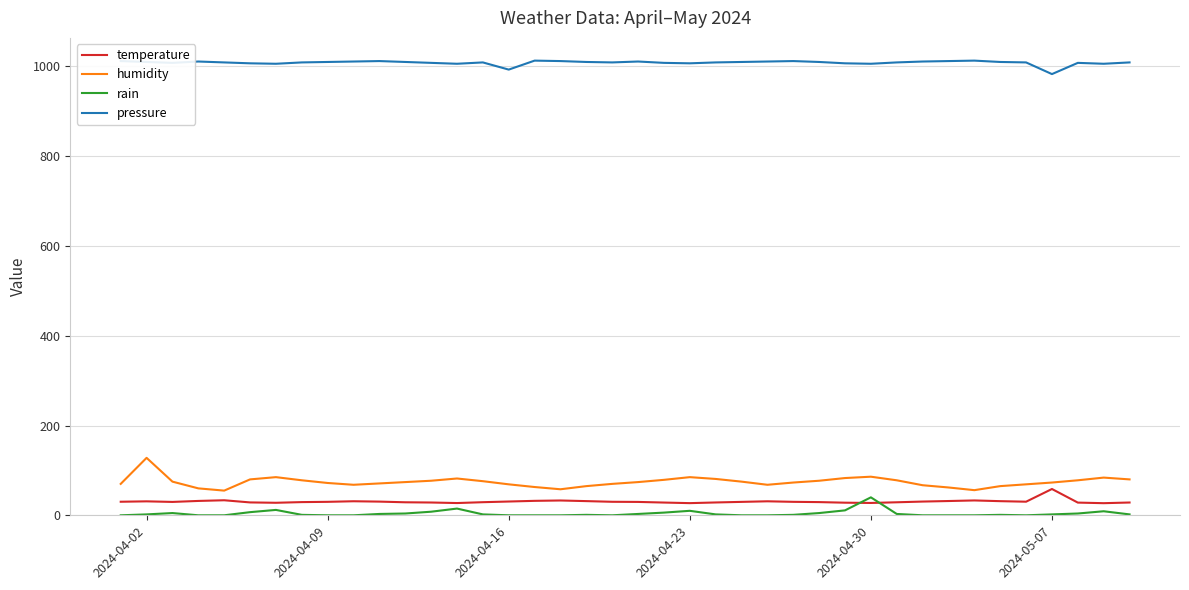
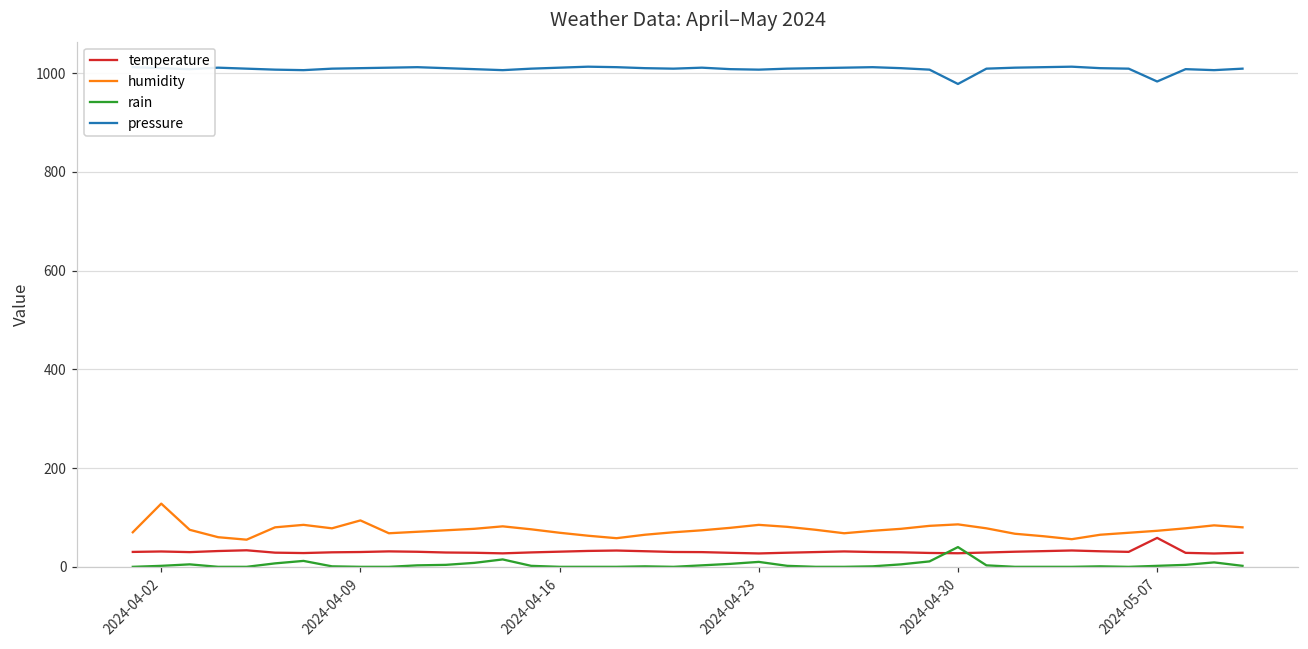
humidity, 2024-04-09: 70 -> 90
pressure, 2024-04-16: 990 -> 1010
pressure, 2024-04-30: 1010 -> 980
